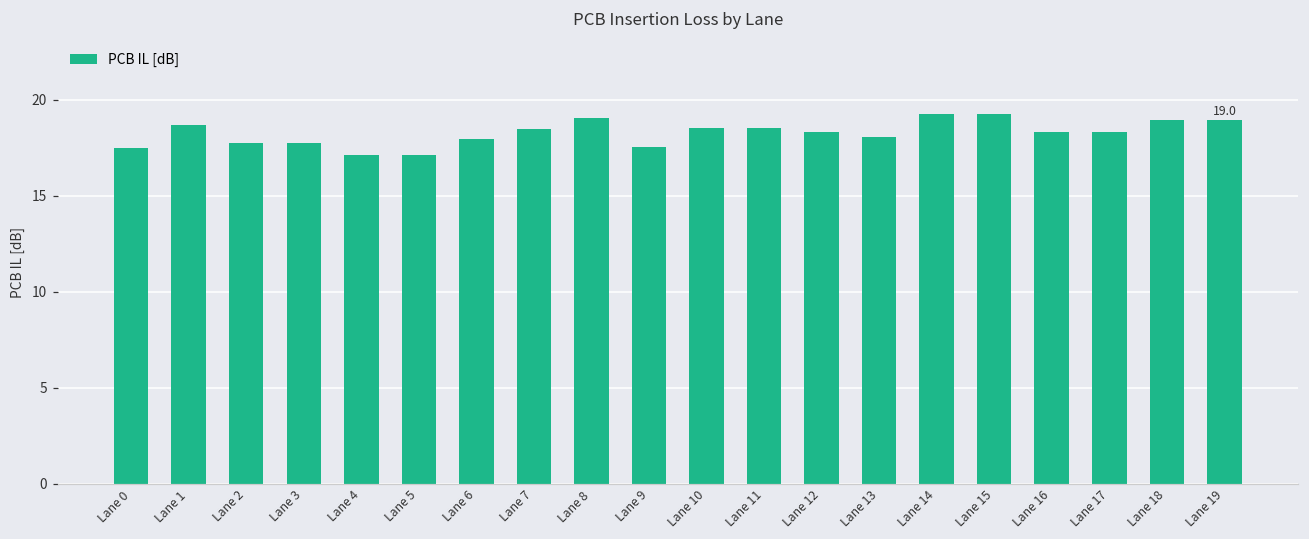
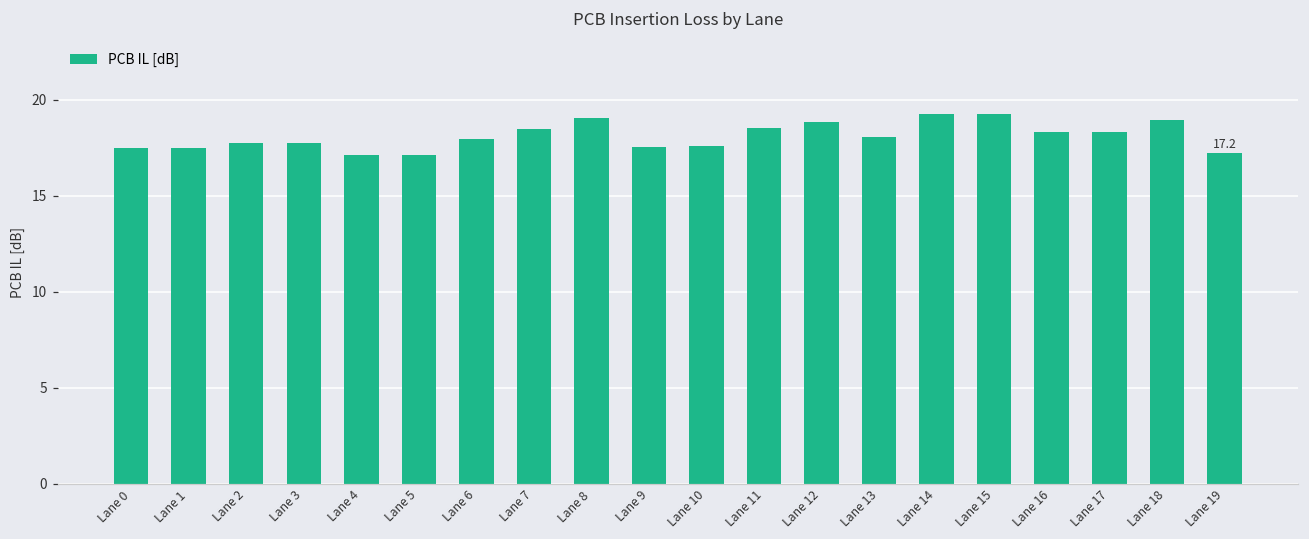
Lane 1: 18.7 -> 17.5
Lane 10: 18.6 -> 17.6
Lane 12: 18.3 -> 18.9
Lane 19: 19.0 -> 17.2
